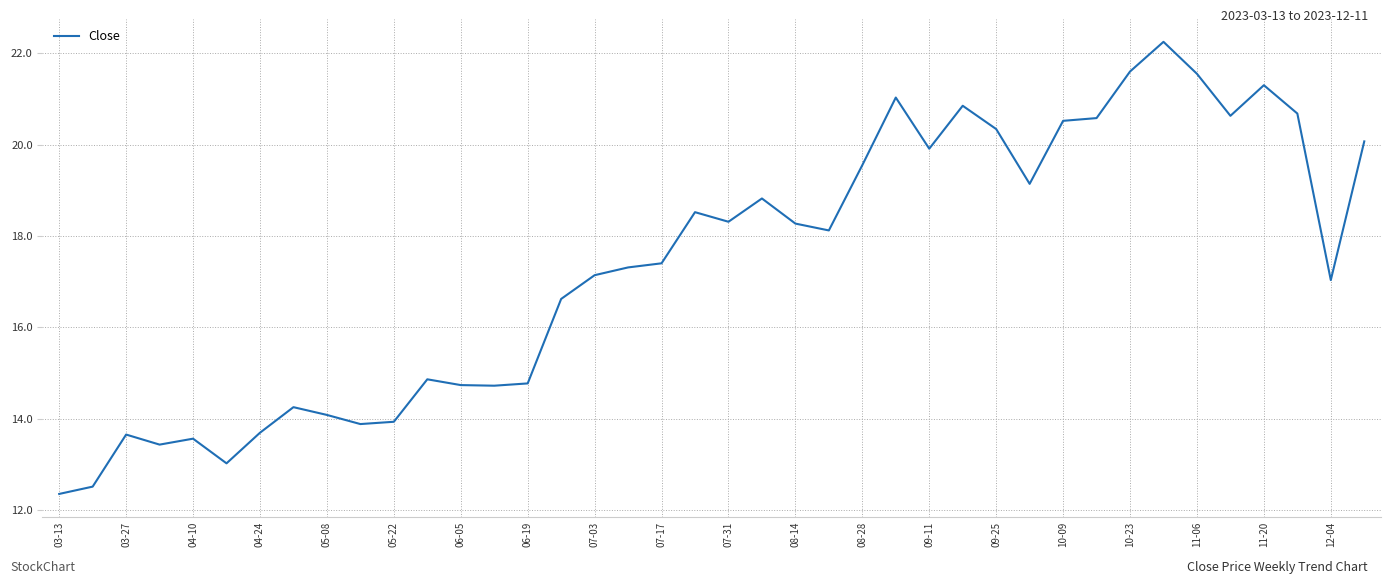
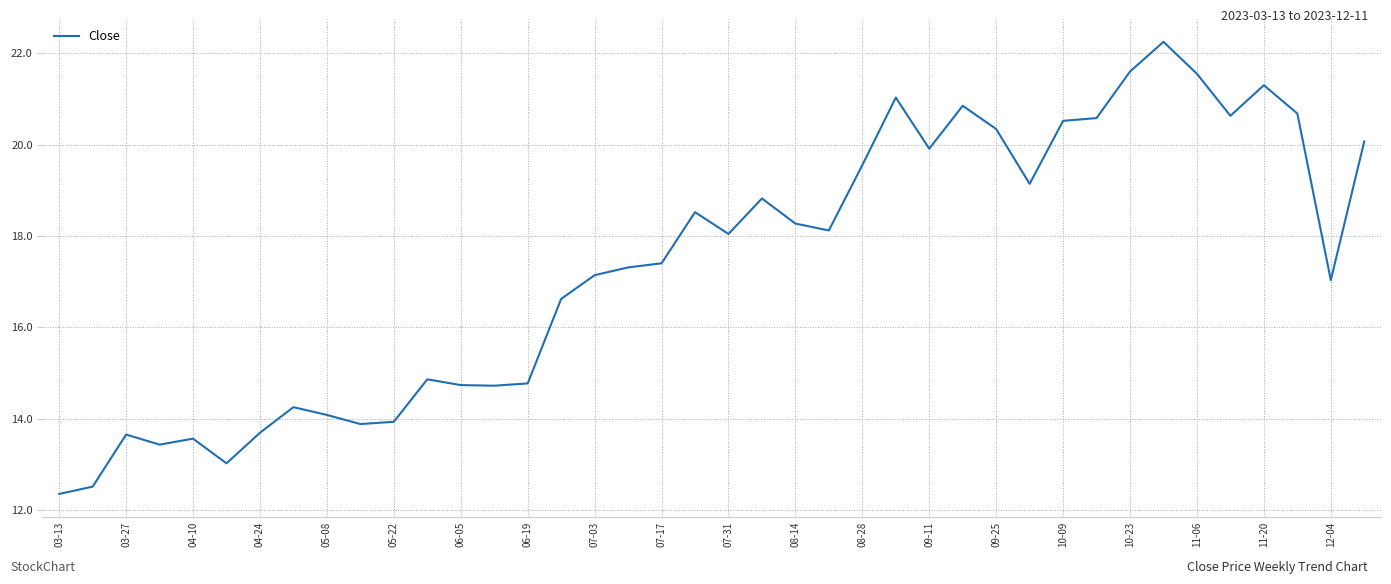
07-31: 18.3 -> 18.0
